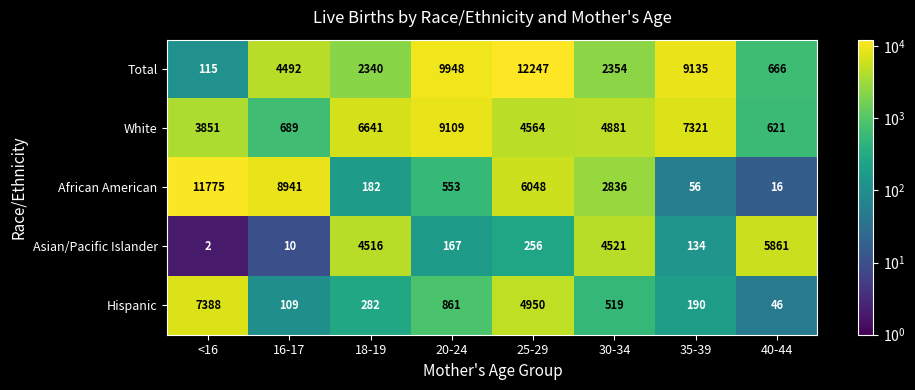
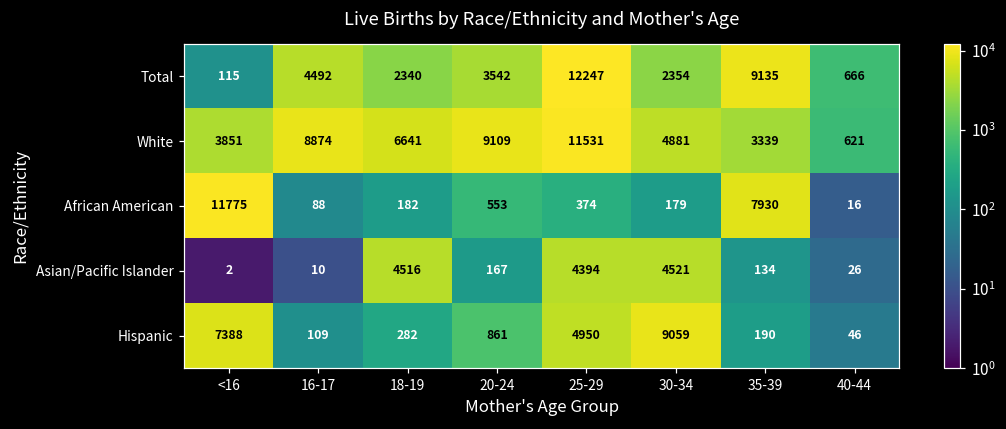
Total, 20-24: 9948 -> 3542
White, 16-17: 689 -> 8874
White, 25-29: 4564 -> 11531
White, 35-39: 7321 -> 3339
African American, 16-17: 8941 -> 88
African American, 25-29: 6048 -> 374
African American, 30-34: 2836 -> 179
African American, 35-39: 56 -> 7930
Asian/Pacific Islander, 25-29: 256 -> 4394
Asian/Pacific Islander, 40-44: 5861 -> 26
Hispanic, 30-34: 519 -> 9059
